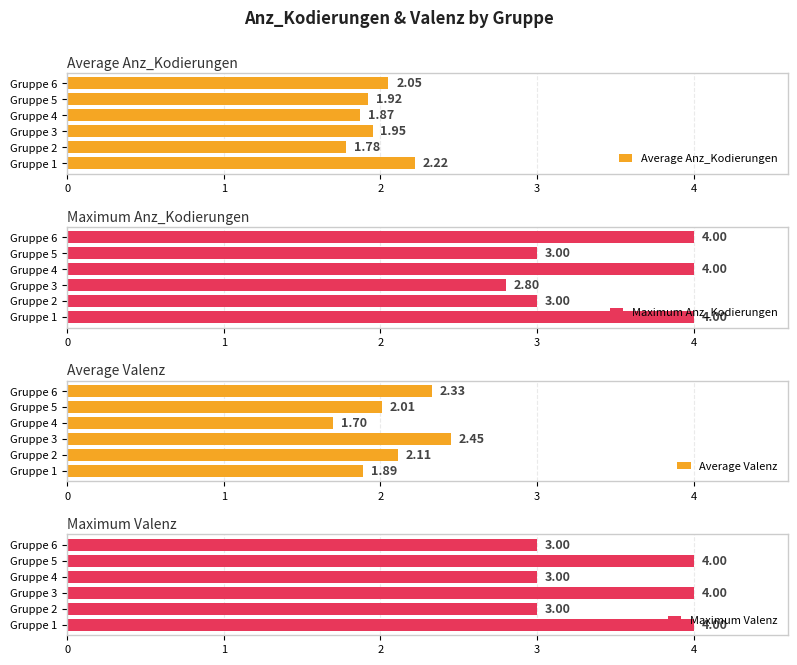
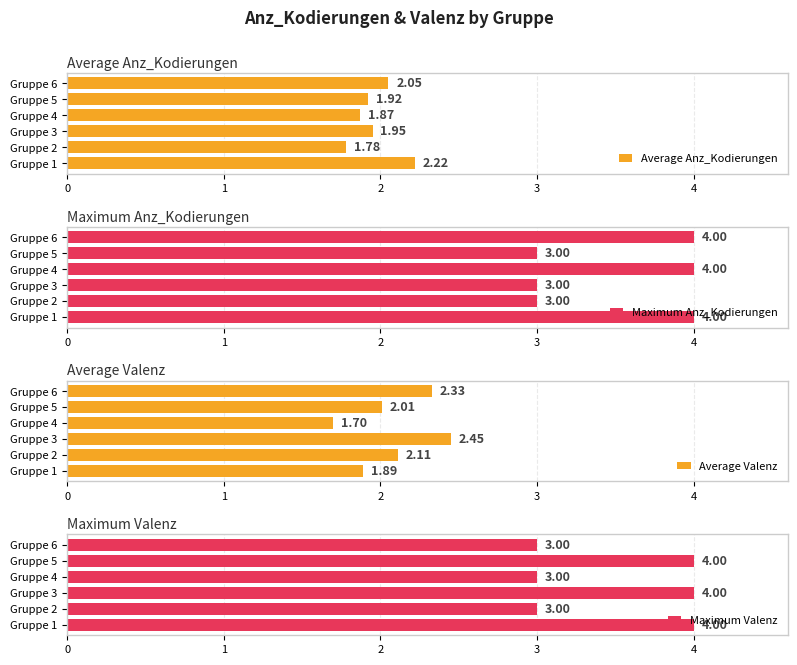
Maximum Anz_Kodierungen, Gruppe 3: 2.80 -> 3.00
